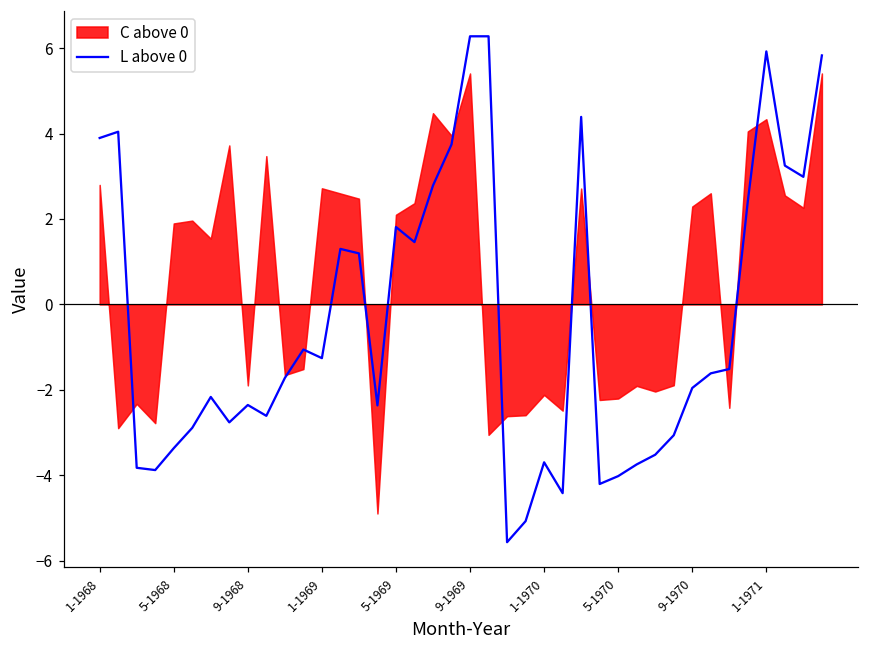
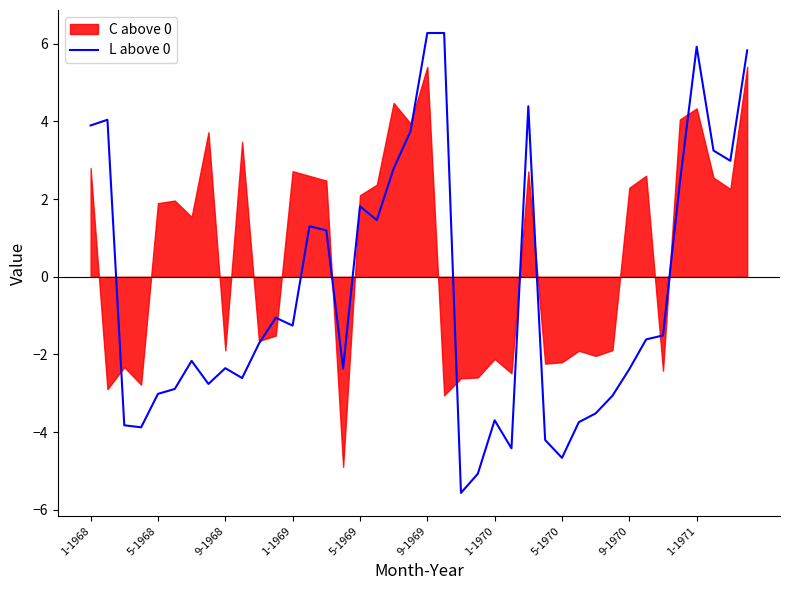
L above 0, 5-1968: -3.4 -> -3.0
L above 0, 5-1970: -4.0 -> -4.7
L above 0, 9-1970: -2.0 -> -2.4
